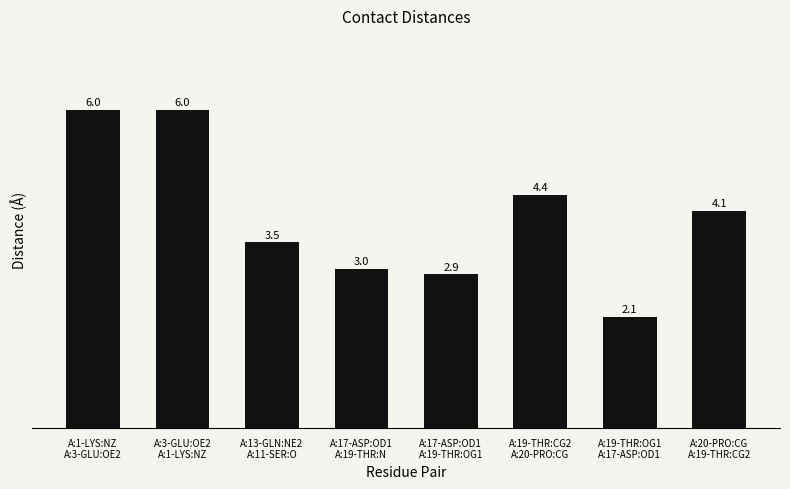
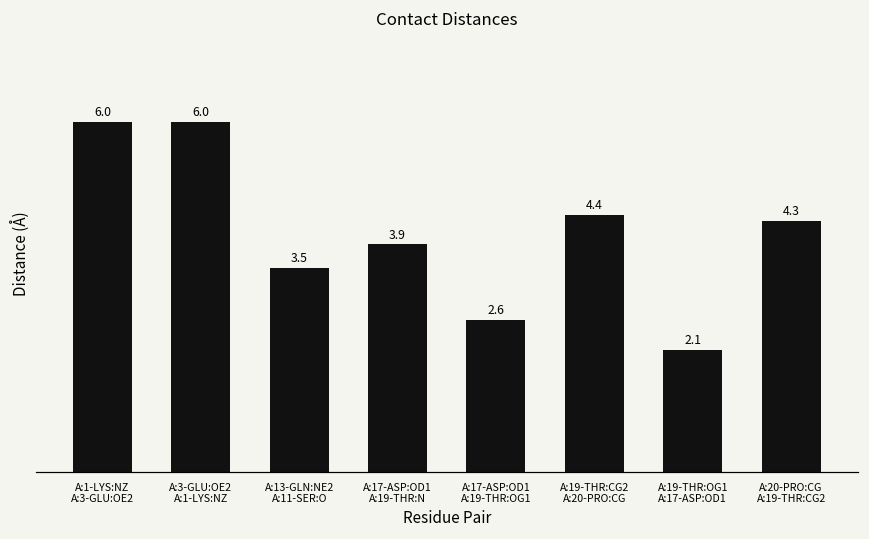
A:17-ASP:OD1 A:19-THR:N: 3.0 -> 3.9
A:17-ASP:OD1 A:19-THR:OG1: 2.9 -> 2.6
A:20-PRO:CG A:19-THR:CG2: 4.1 -> 4.3
